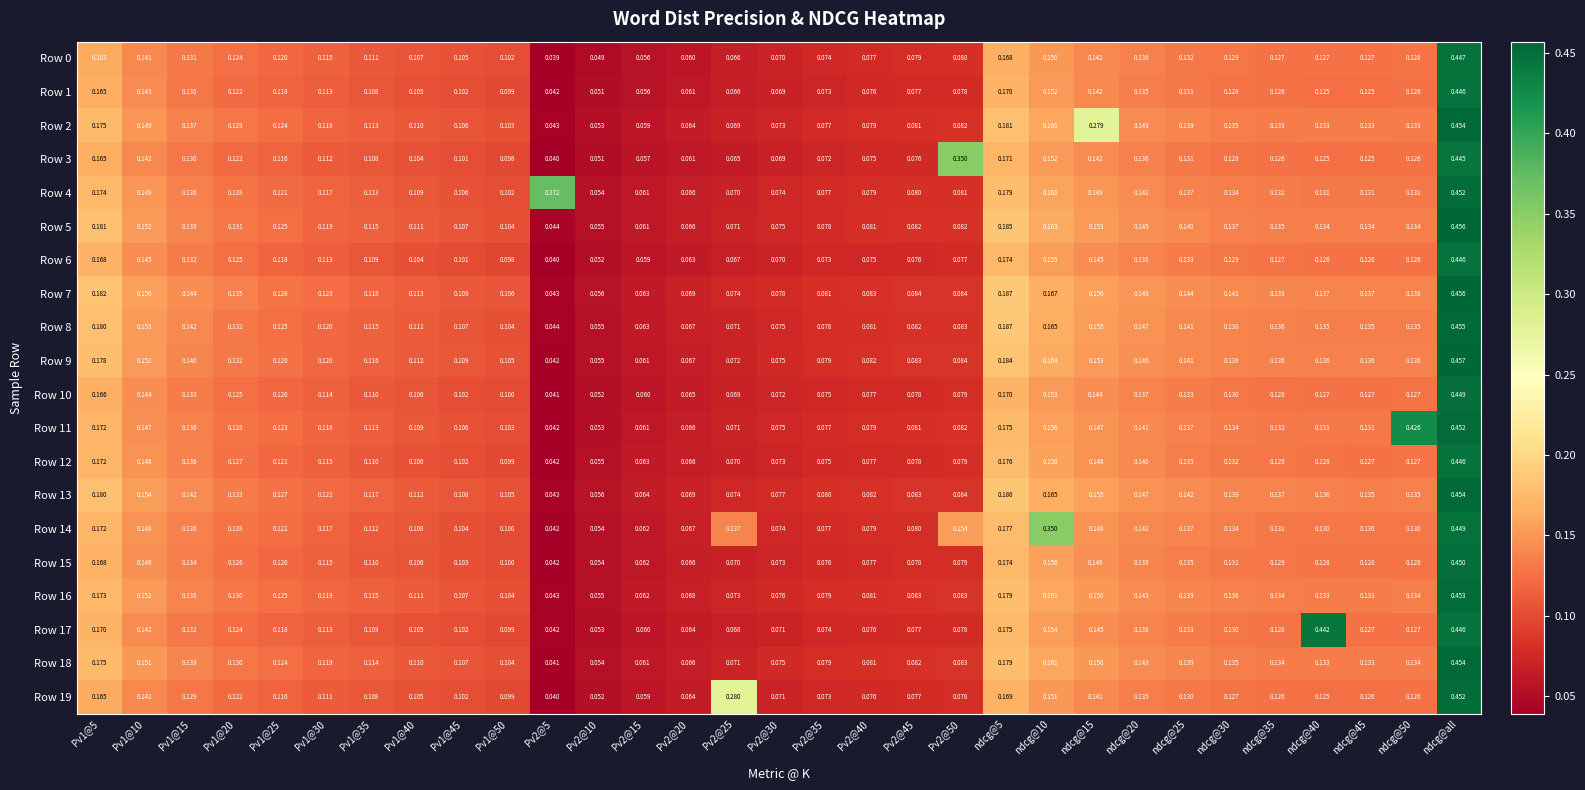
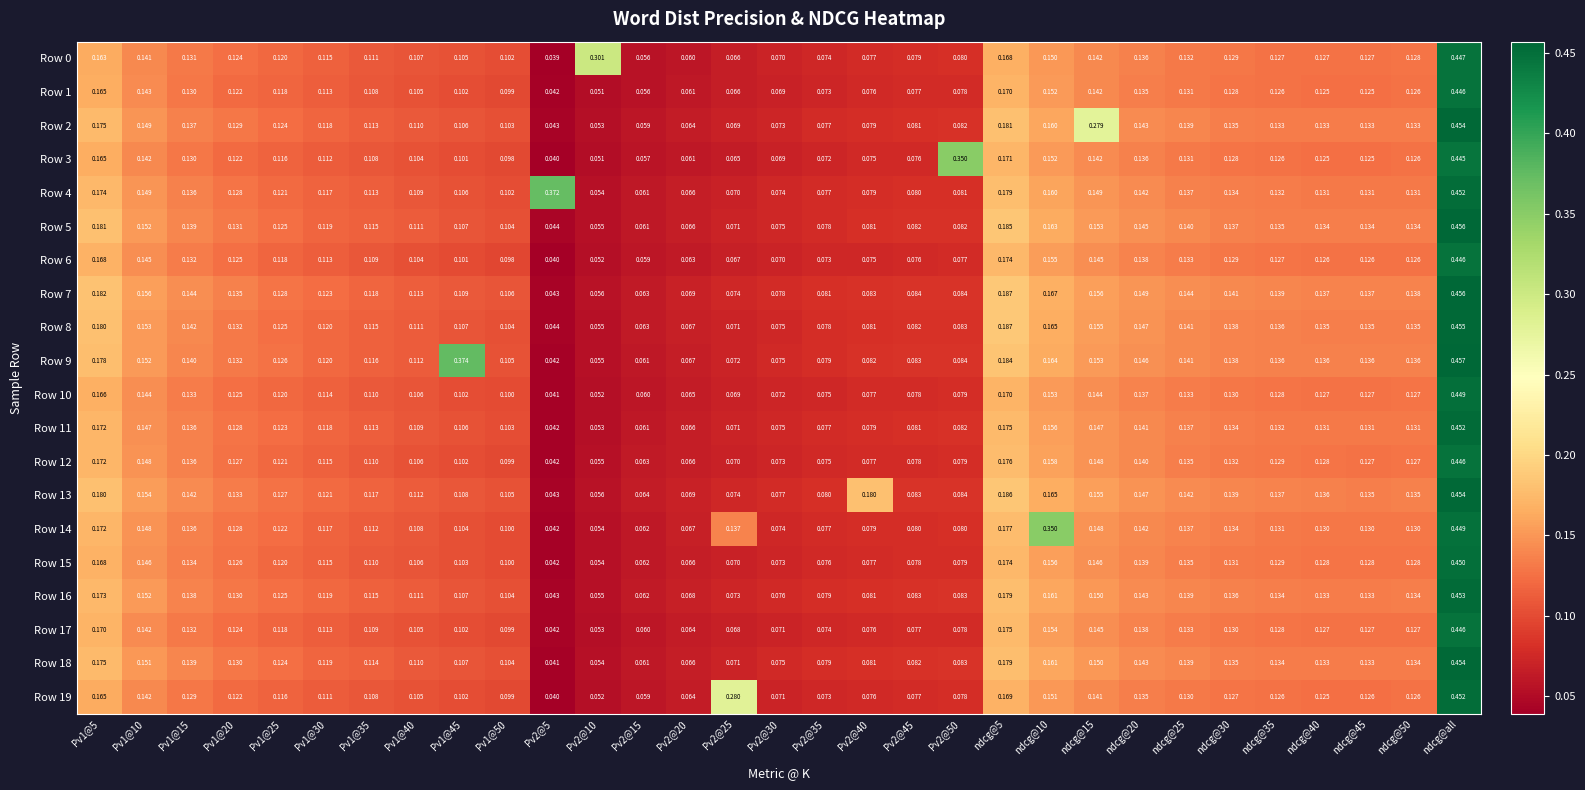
Row 0, Pv2@10: 0.049 -> 0.301
Row 9, Pv1@45: 0.109 -> 0.374
Row 11, ndcg@50: 0.426 -> 0.131
Row 13, Pv2@40: 0.082 -> 0.180
Row 14, Pv2@50: 0.154 -> 0.080
Row 17, ndcg@40: 0.442 -> 0.127
